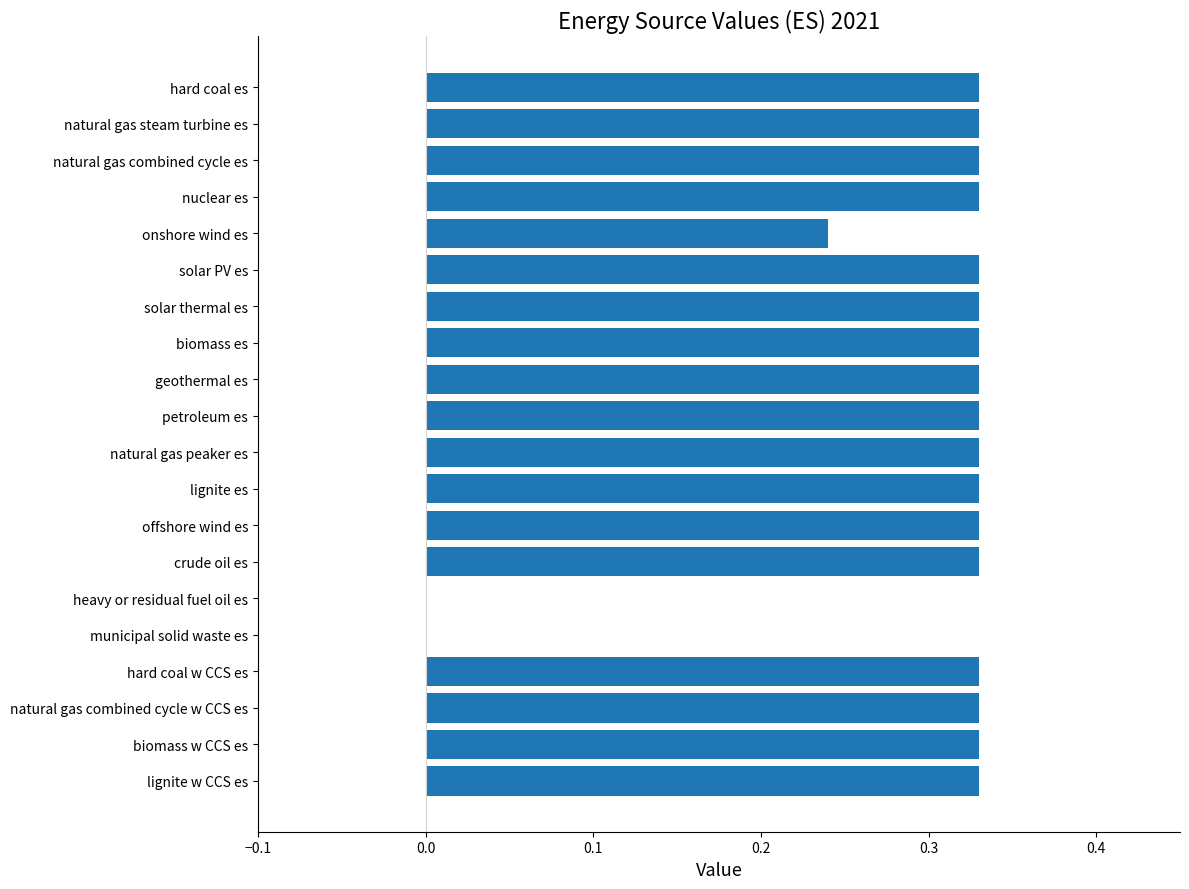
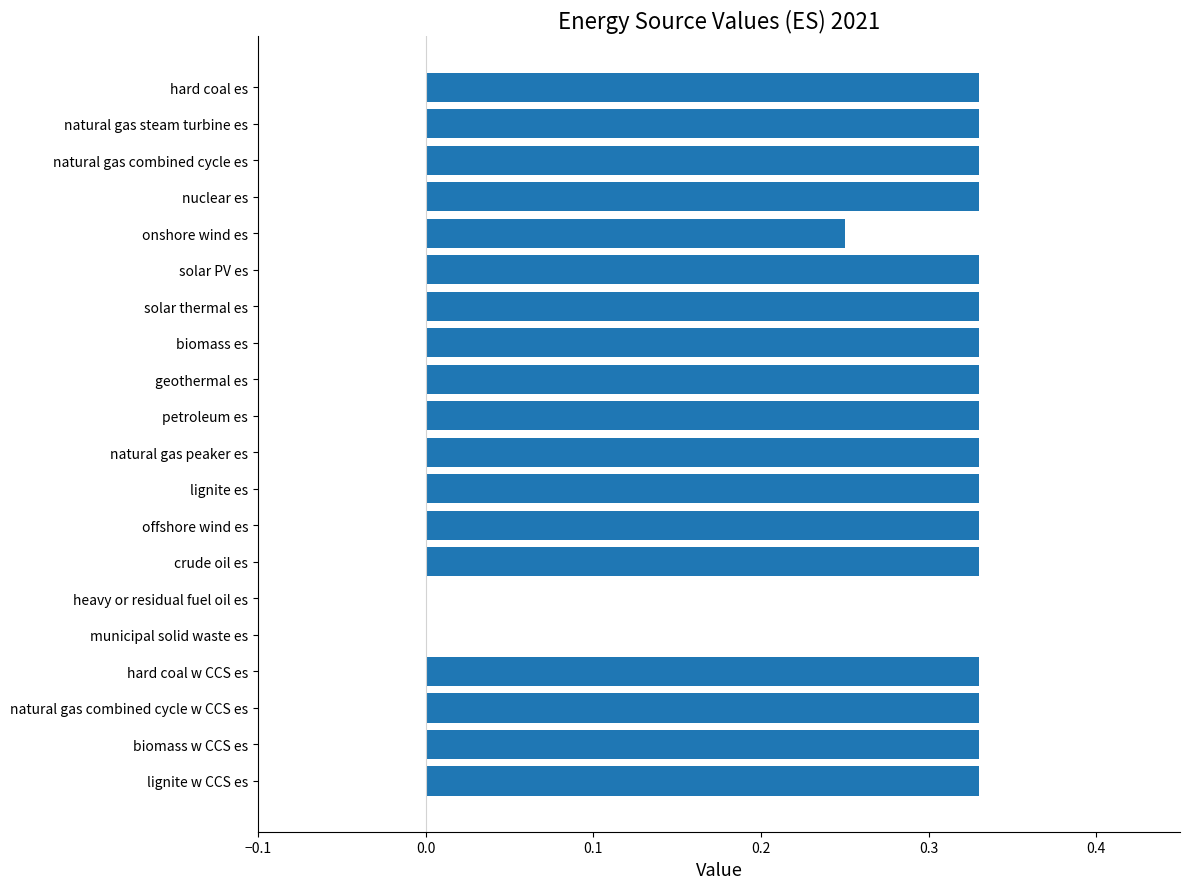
onshore wind es: 0.24 -> 0.25
